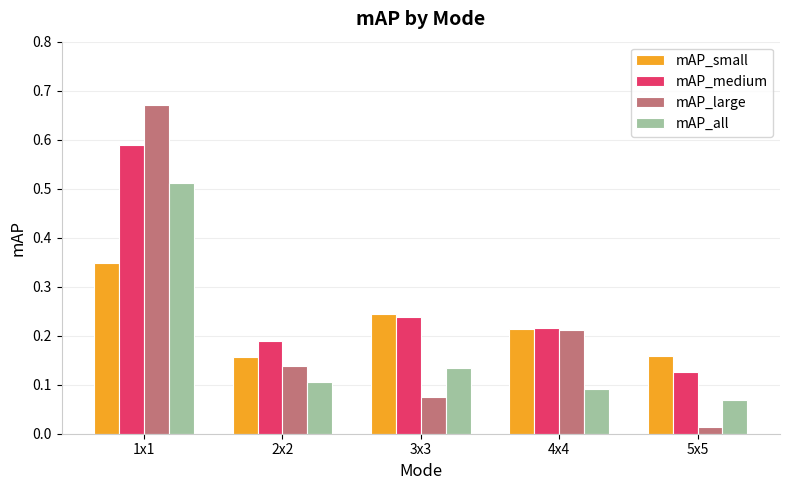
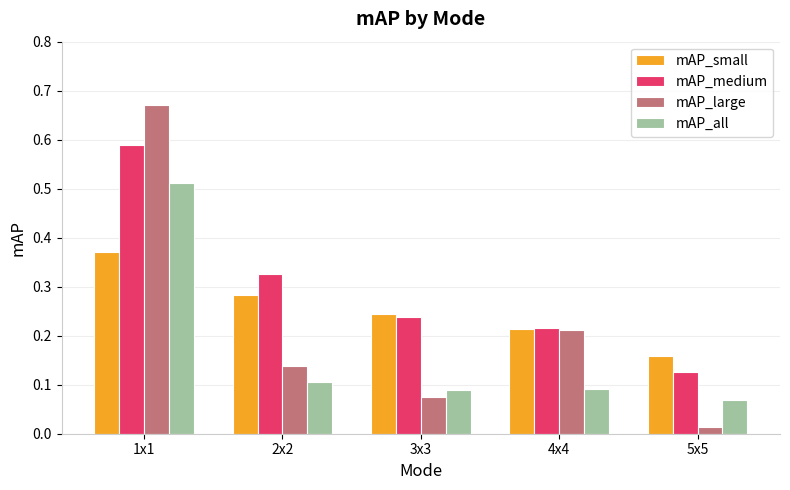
mAP_small, 1x1: 0.35 -> 0.37
mAP_small, 2x2: 0.16 -> 0.28
mAP_medium, 2x2: 0.19 -> 0.33
mAP_all, 3x3: 0.13 -> 0.09
